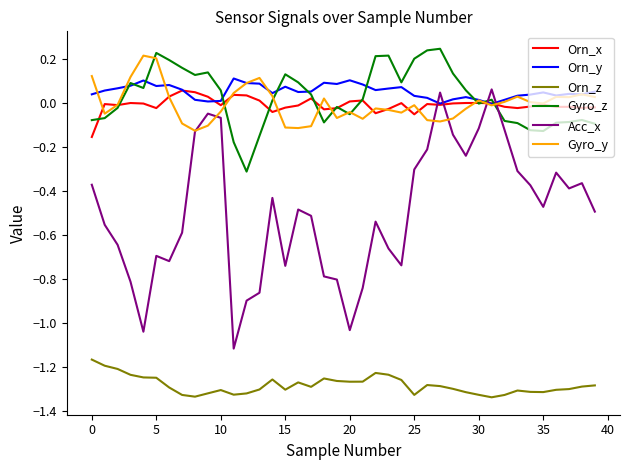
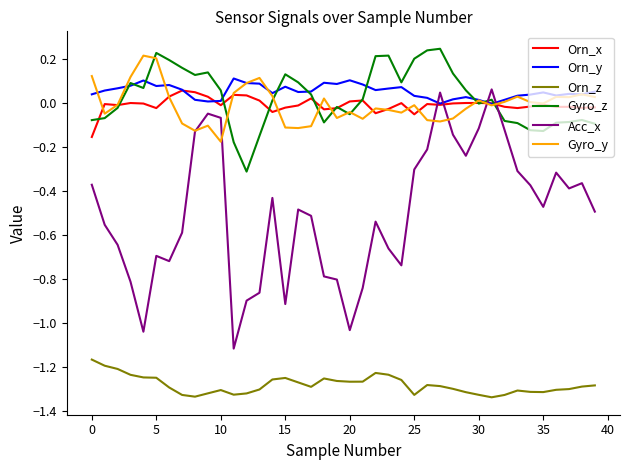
Gyro_y, 10: -0.04 -> -0.18
Orn_z, 15: -1.30 -> -1.25
Acc_x, 15: -0.74 -> -0.92
